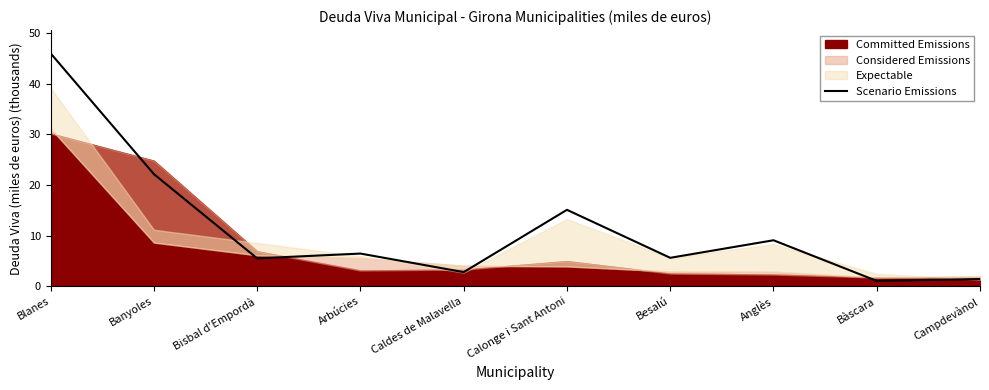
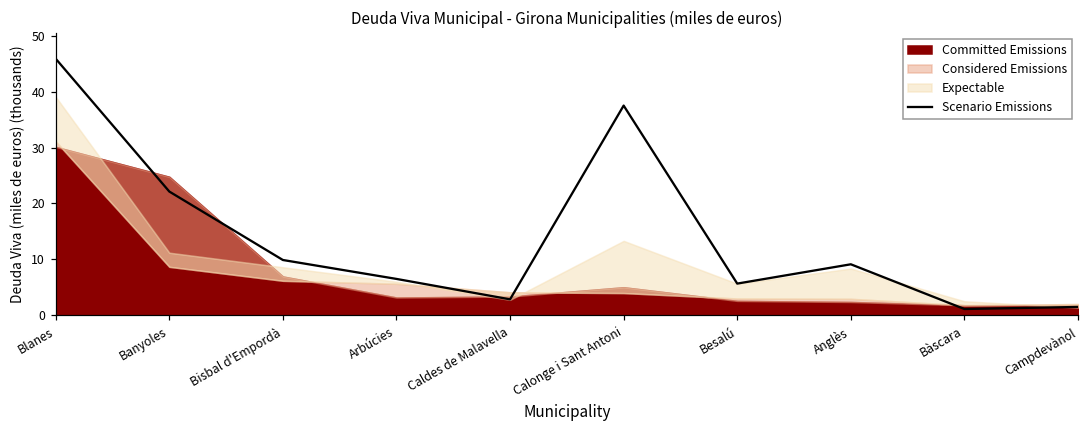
Scenario Emissions, Bisbal d'Empordà: 6 -> 10
Scenario Emissions, Calonge i Sant Antoni: 15 -> 38
